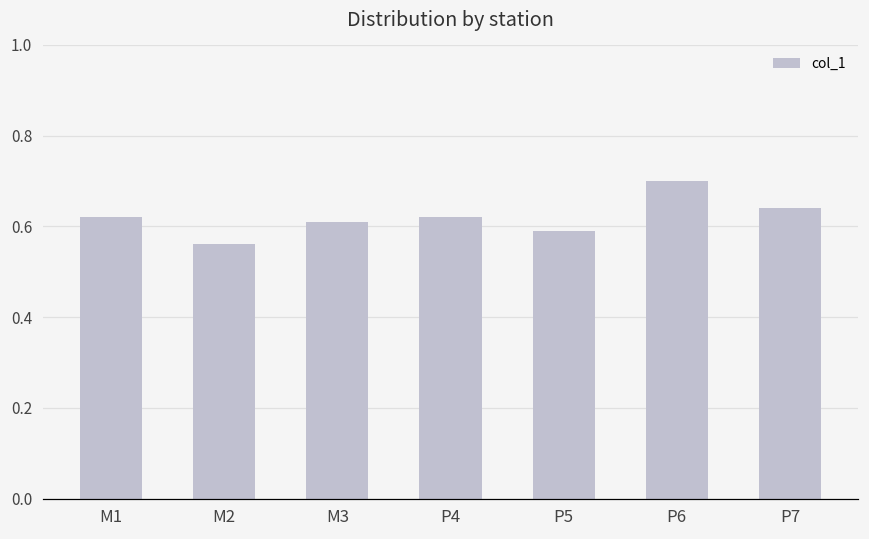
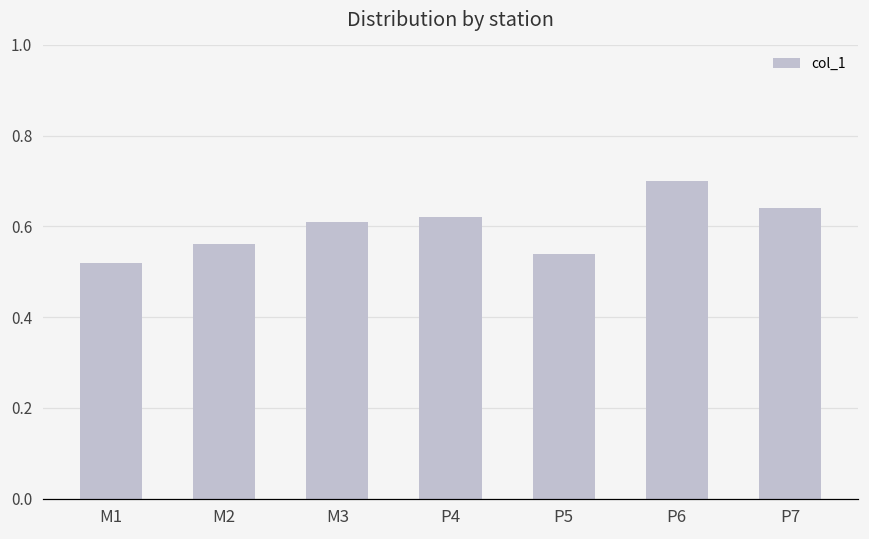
M1: 0.62 -> 0.52
P5: 0.59 -> 0.54
